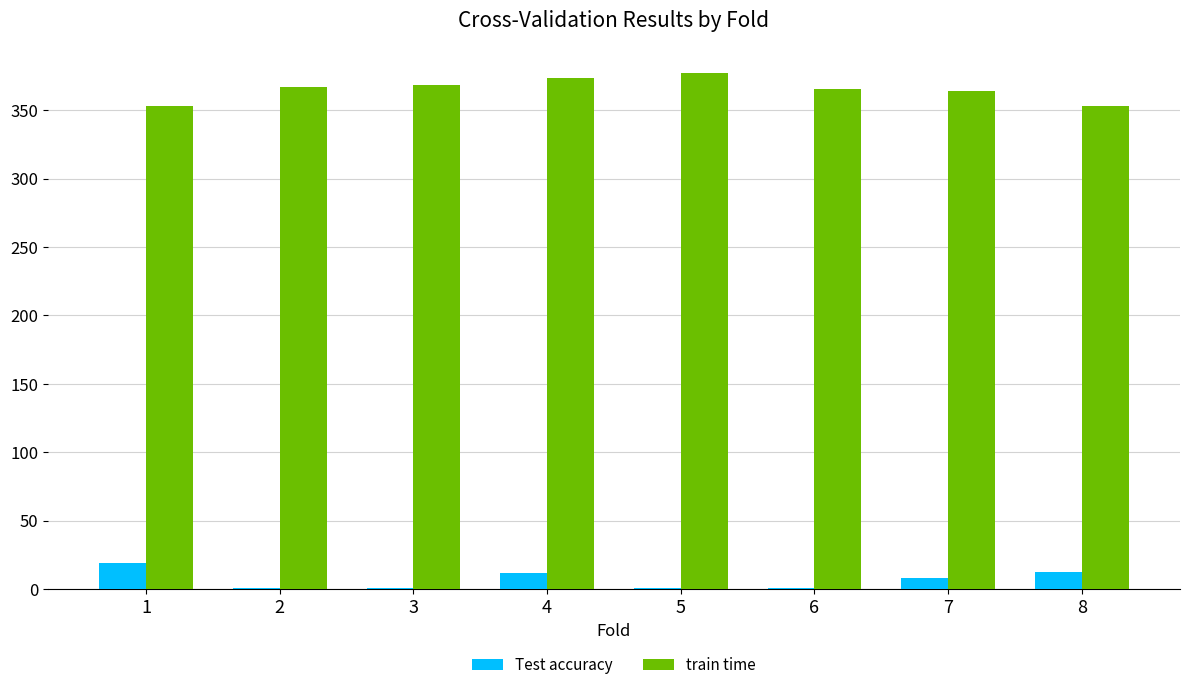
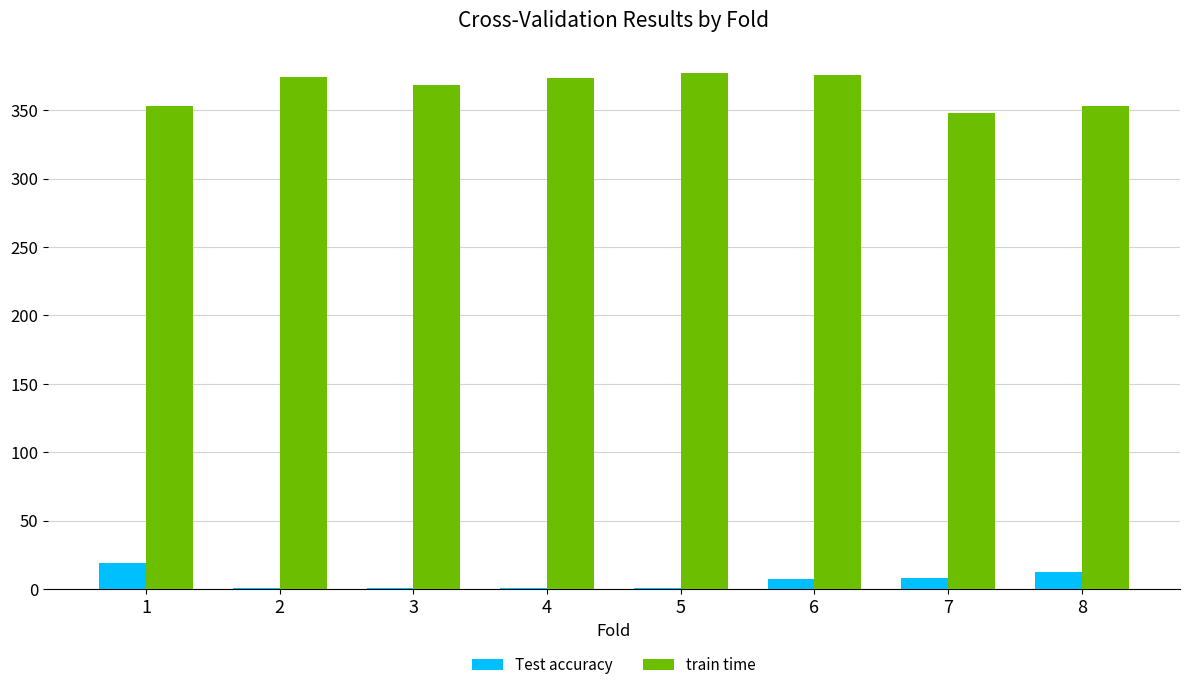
train time, 2: 367 -> 374
Test accuracy, 4: 11 -> 1
Test accuracy, 6: 1 -> 7
train time, 6: 365 -> 376
train time, 7: 364 -> 348
